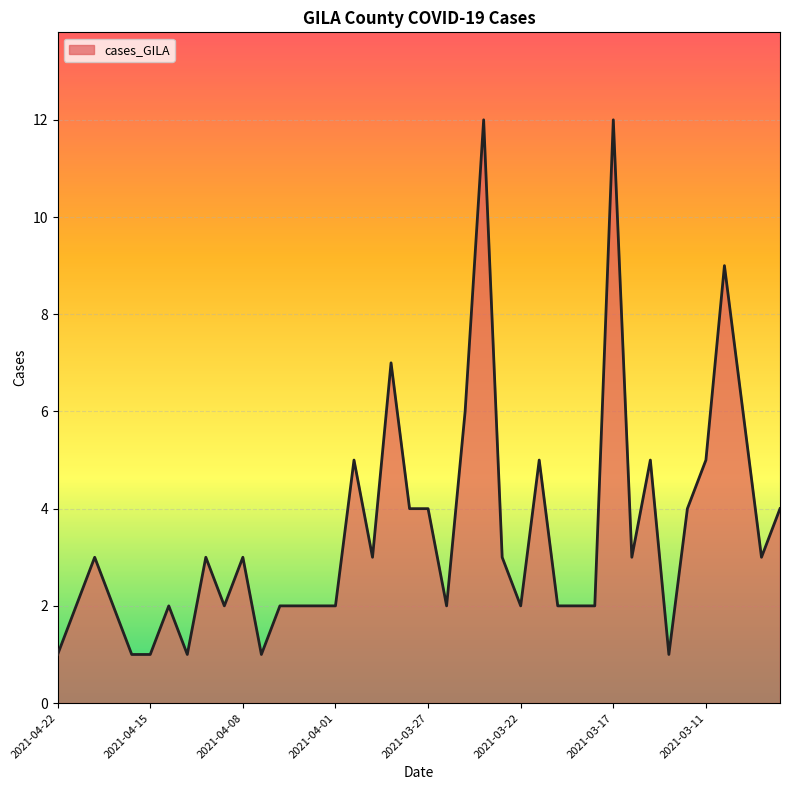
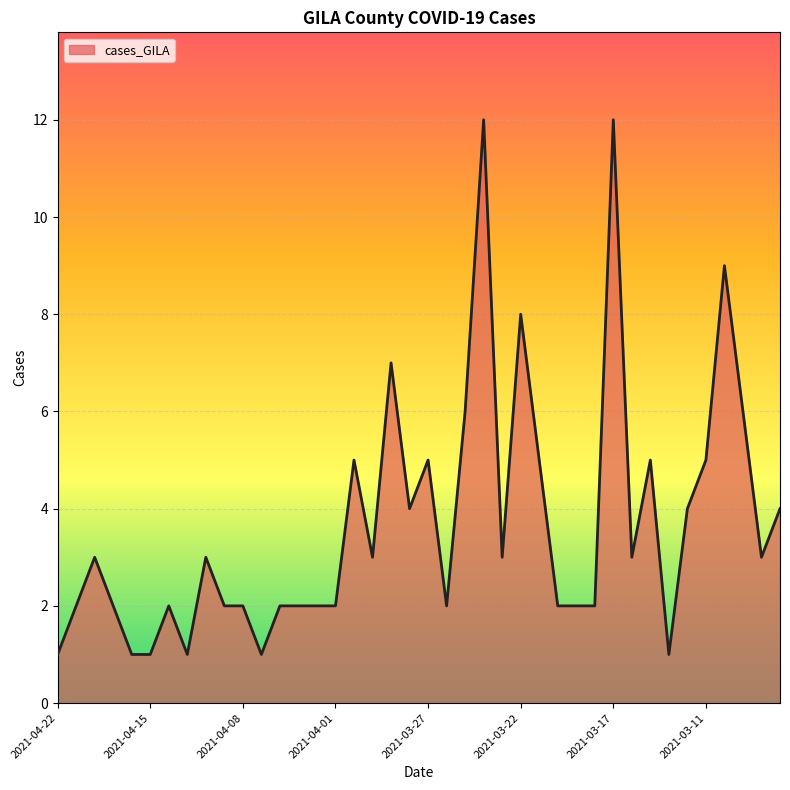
2021-04-08: 3 -> 2
2021-03-27: 4 -> 5
2021-03-22: 2 -> 8
